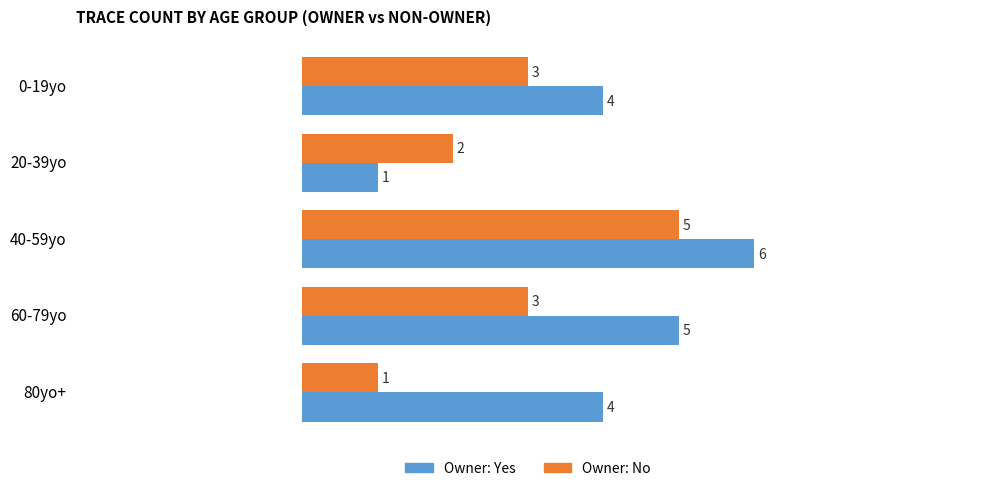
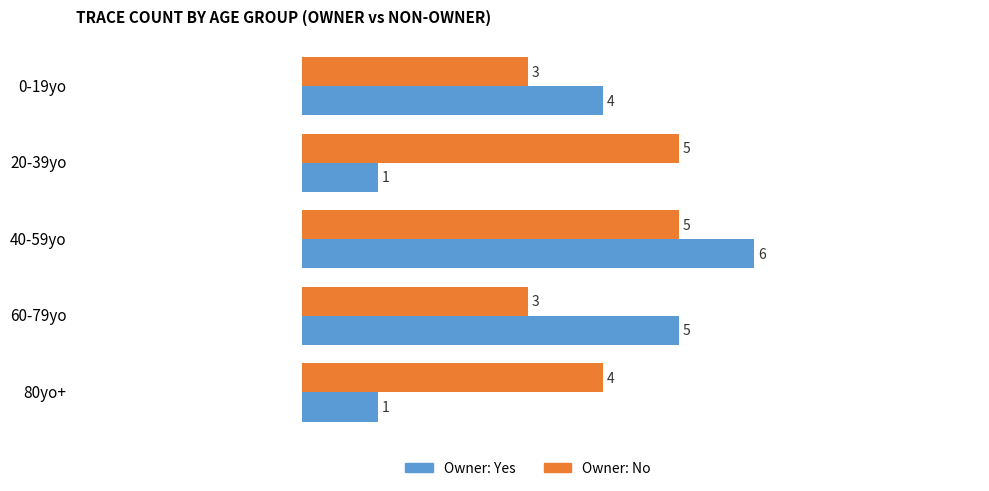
Owner: No, 20-39yo: 2 -> 5
Owner: No, 80yo+: 1 -> 4
Owner: Yes, 80yo+: 4 -> 1
